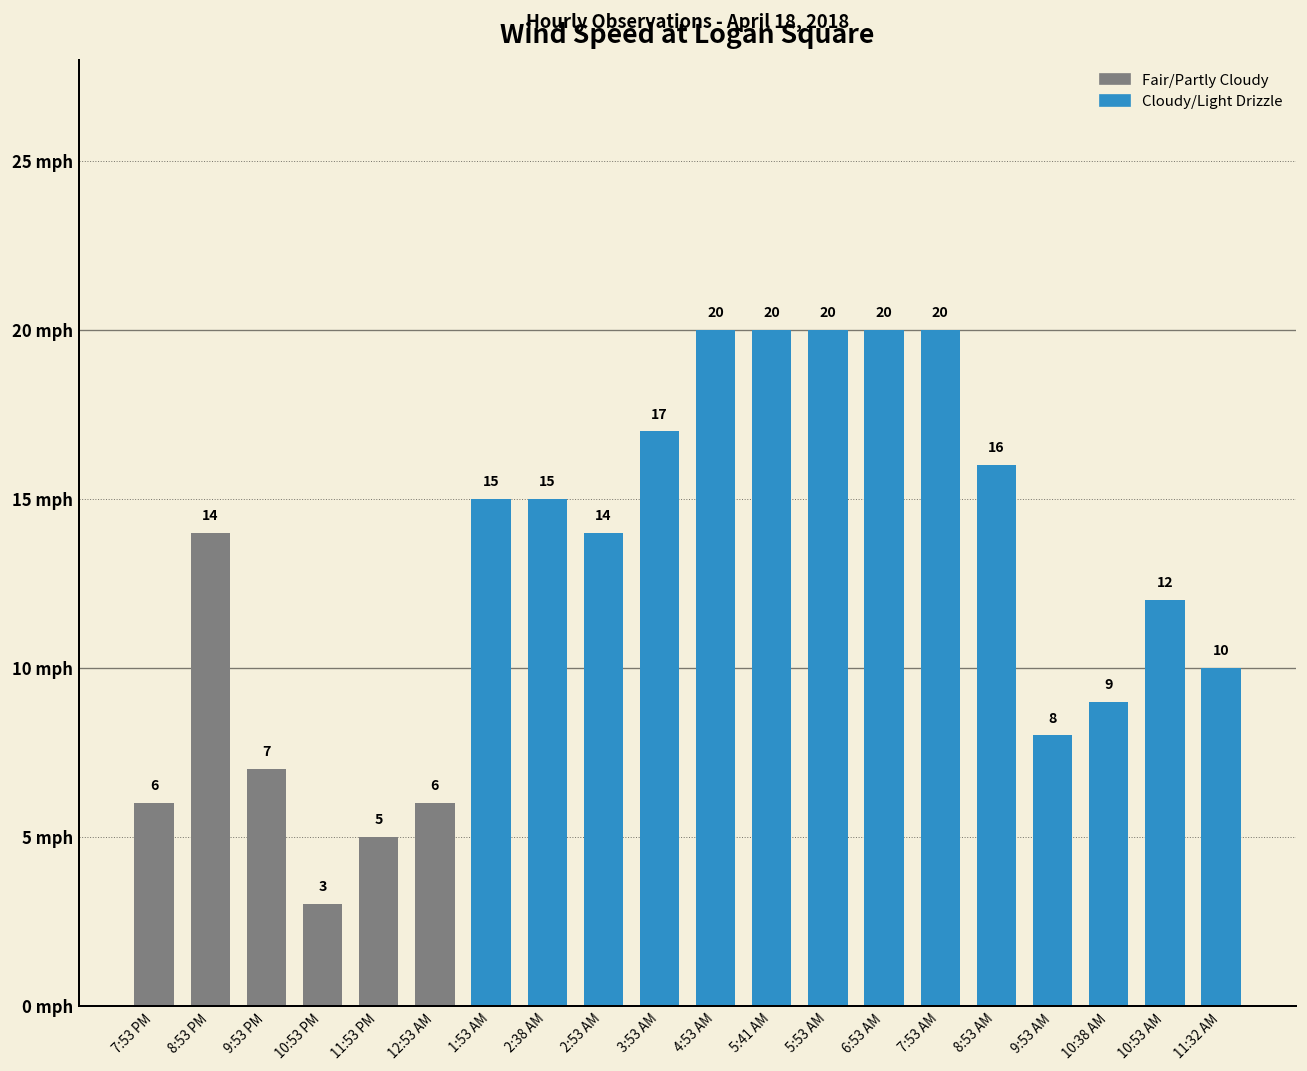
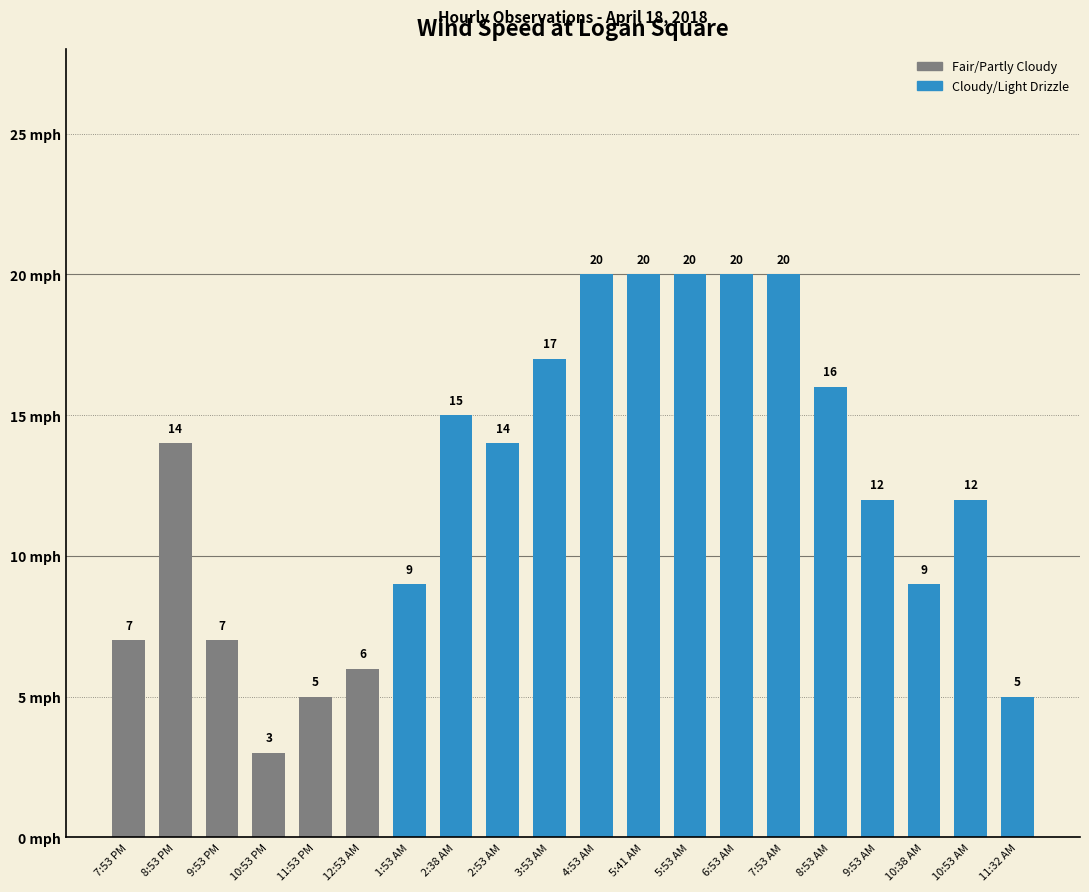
7:53 PM: 6 -> 7
1:53 AM: 15 -> 9
9:53 AM: 8 -> 12
11:32 AM: 10 -> 5
